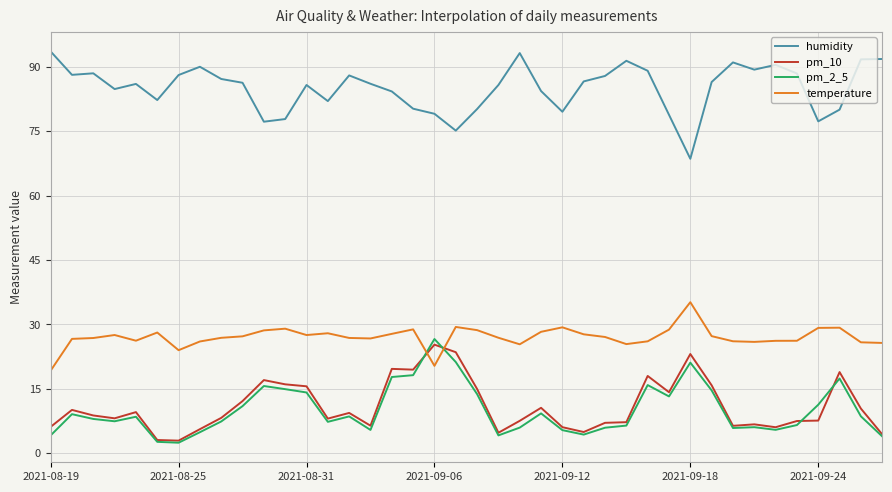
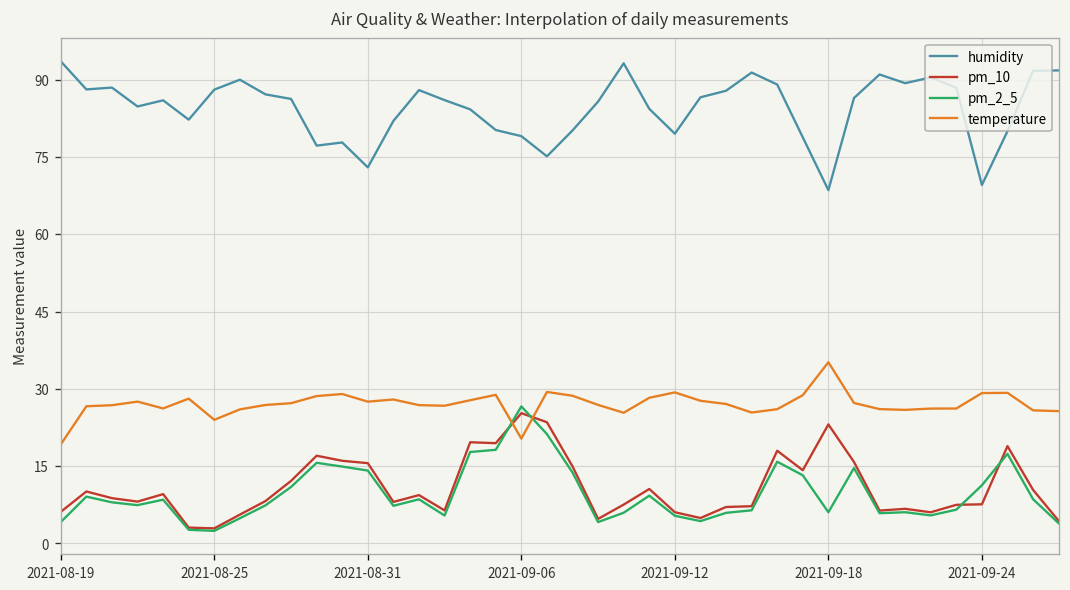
humidity, 2021-08-31: 86 -> 73
pm_2_5, 2021-09-18: 21 -> 6
humidity, 2021-09-24: 77 -> 70
